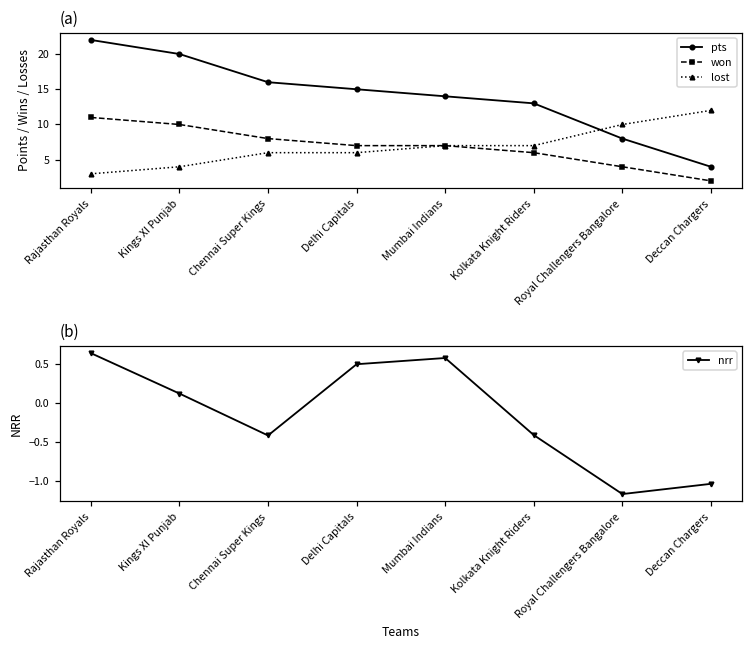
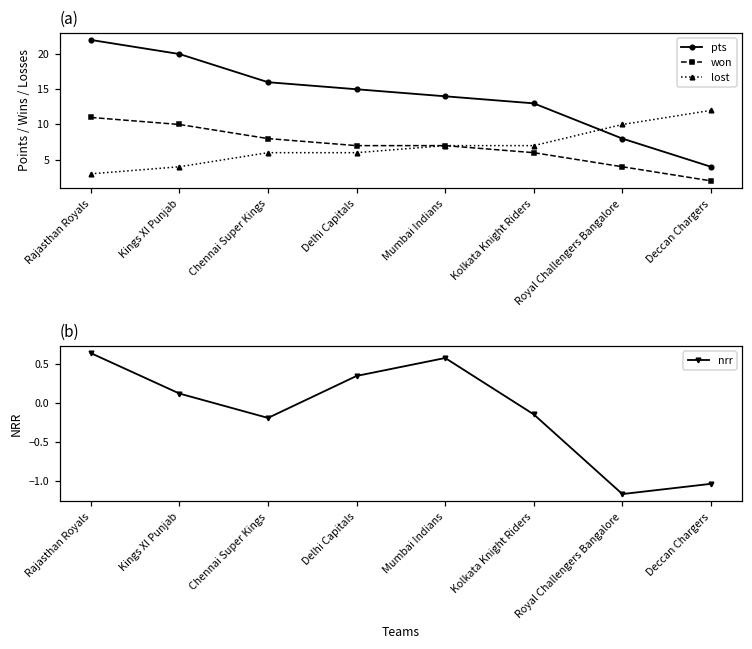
(b), Chennai Super Kings: -0.4 -> -0.2
(b), Delhi Capitals: 0.5 -> 0.3
(b), Kolkata Knight Riders: -0.4 -> -0.1
